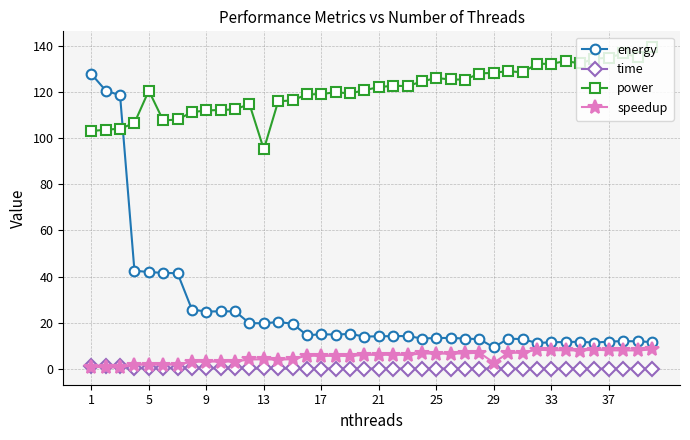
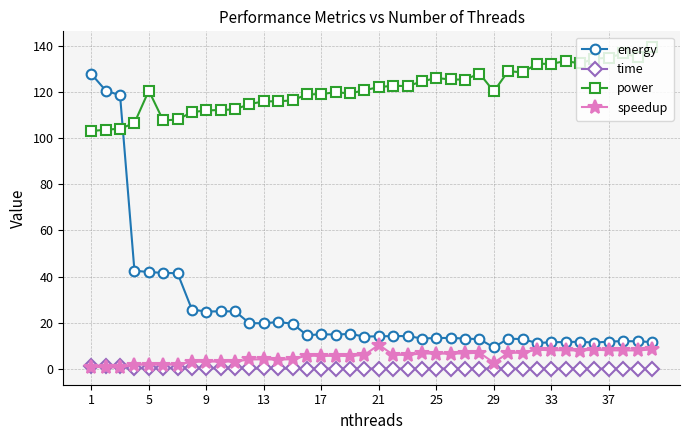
power, 13: 95 -> 116
speedup, 21: 6 -> 10
power, 29: 128 -> 120
